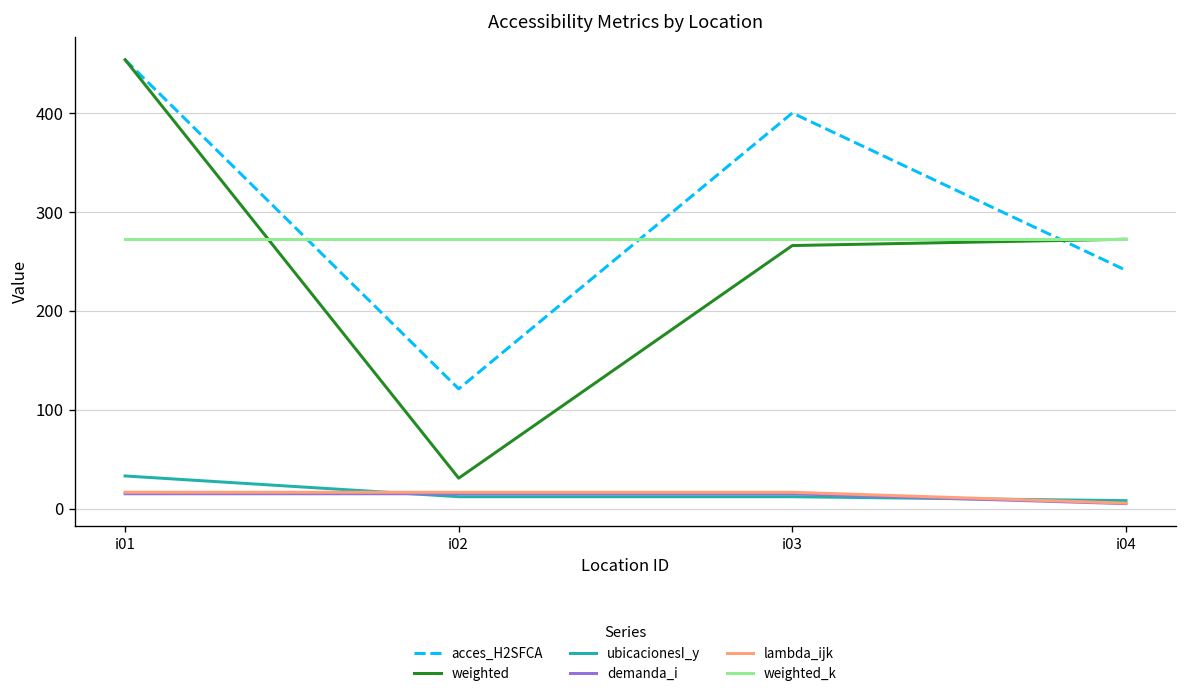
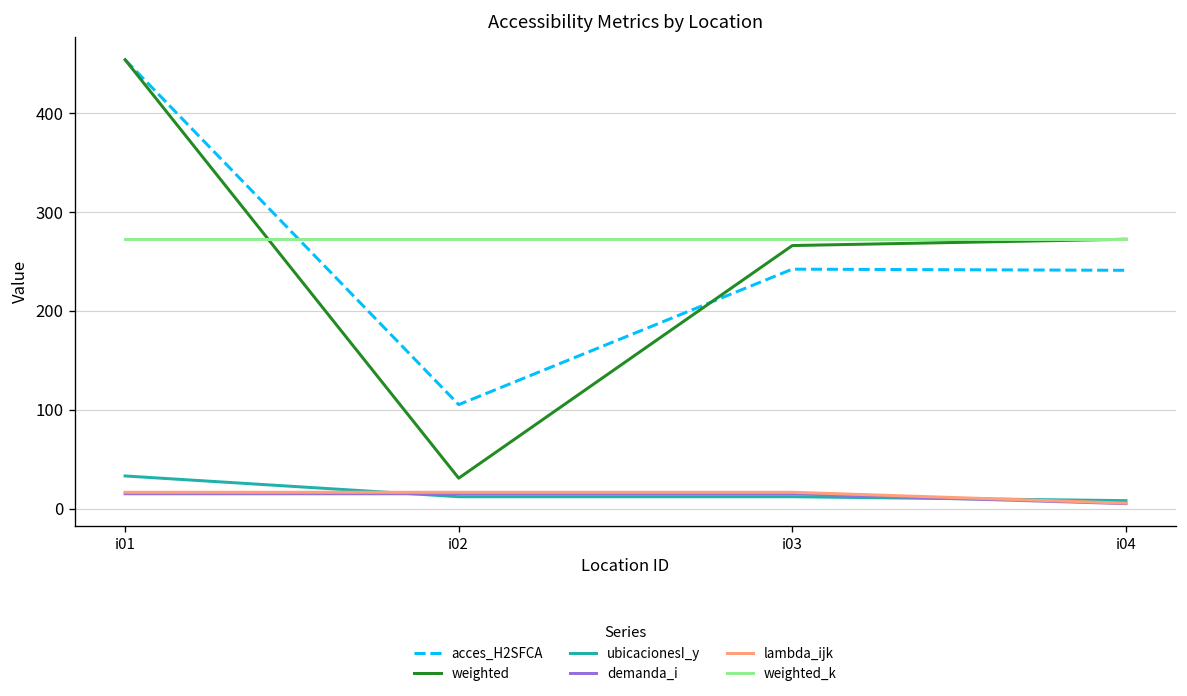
acces_H2SFCA, i02: 120 -> 110
acces_H2SFCA, i03: 400 -> 240
